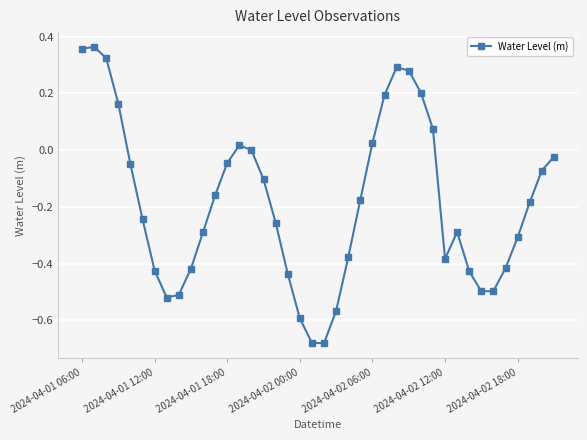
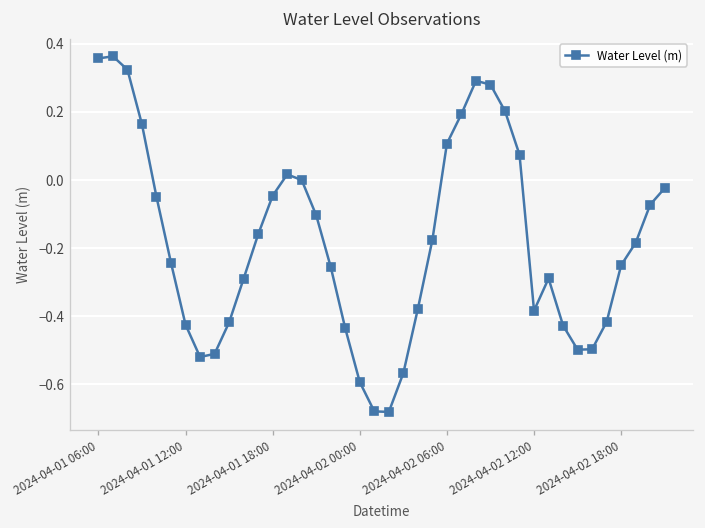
2024-04-02 06:00: 0.02 -> 0.11
2024-04-02 18:00: -0.31 -> -0.25
